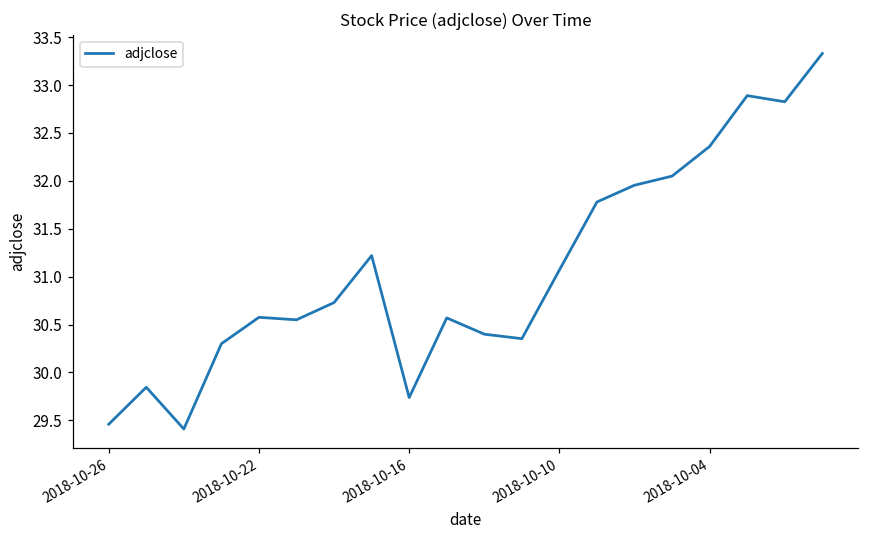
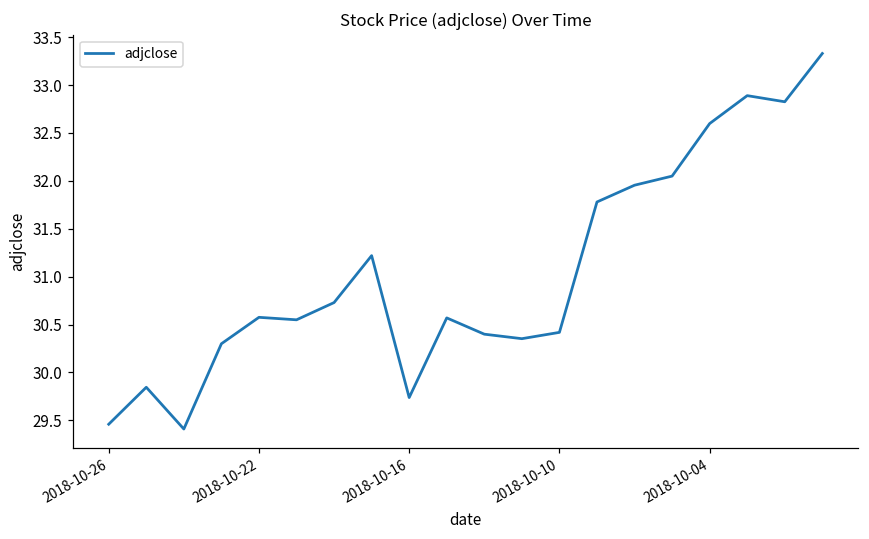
2018-10-10: 31.1 -> 30.4
2018-10-04: 32.4 -> 32.6
